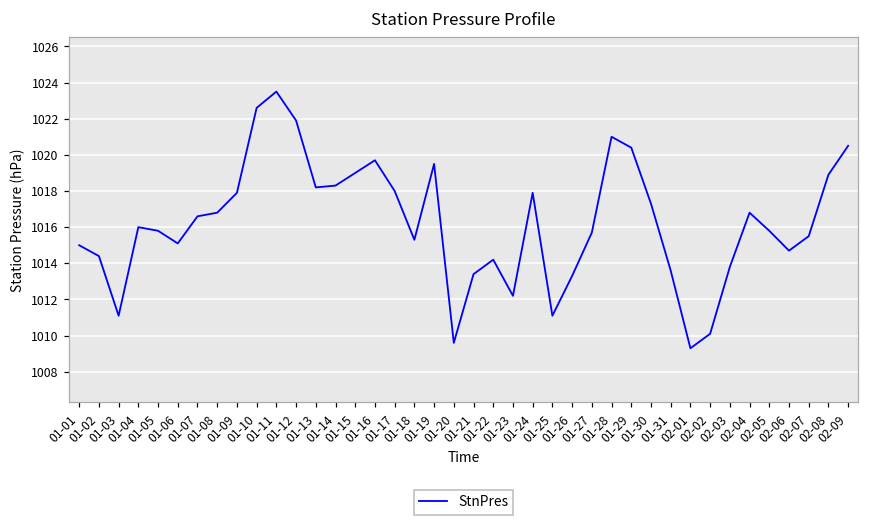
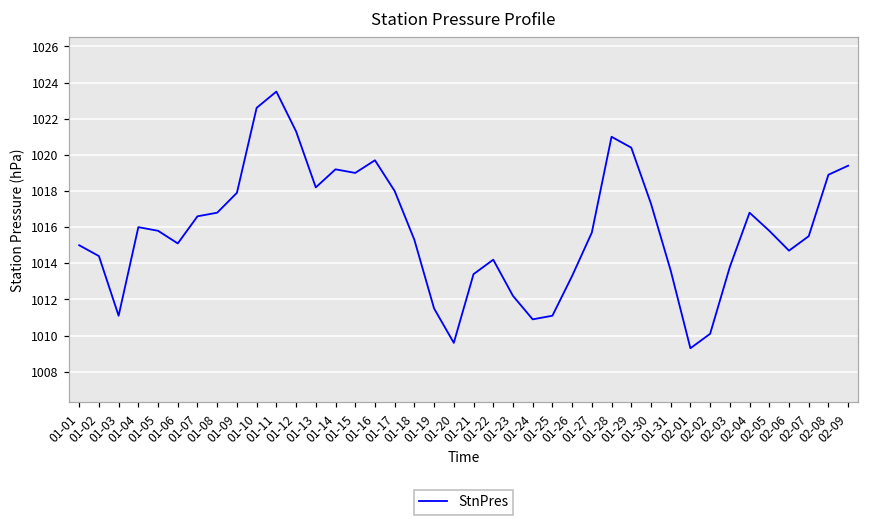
01-12: 1021.9 -> 1021.3
01-14: 1018.3 -> 1019.2
01-19: 1019.5 -> 1011.5
01-24: 1017.9 -> 1010.9
02-09: 1020.5 -> 1019.4
